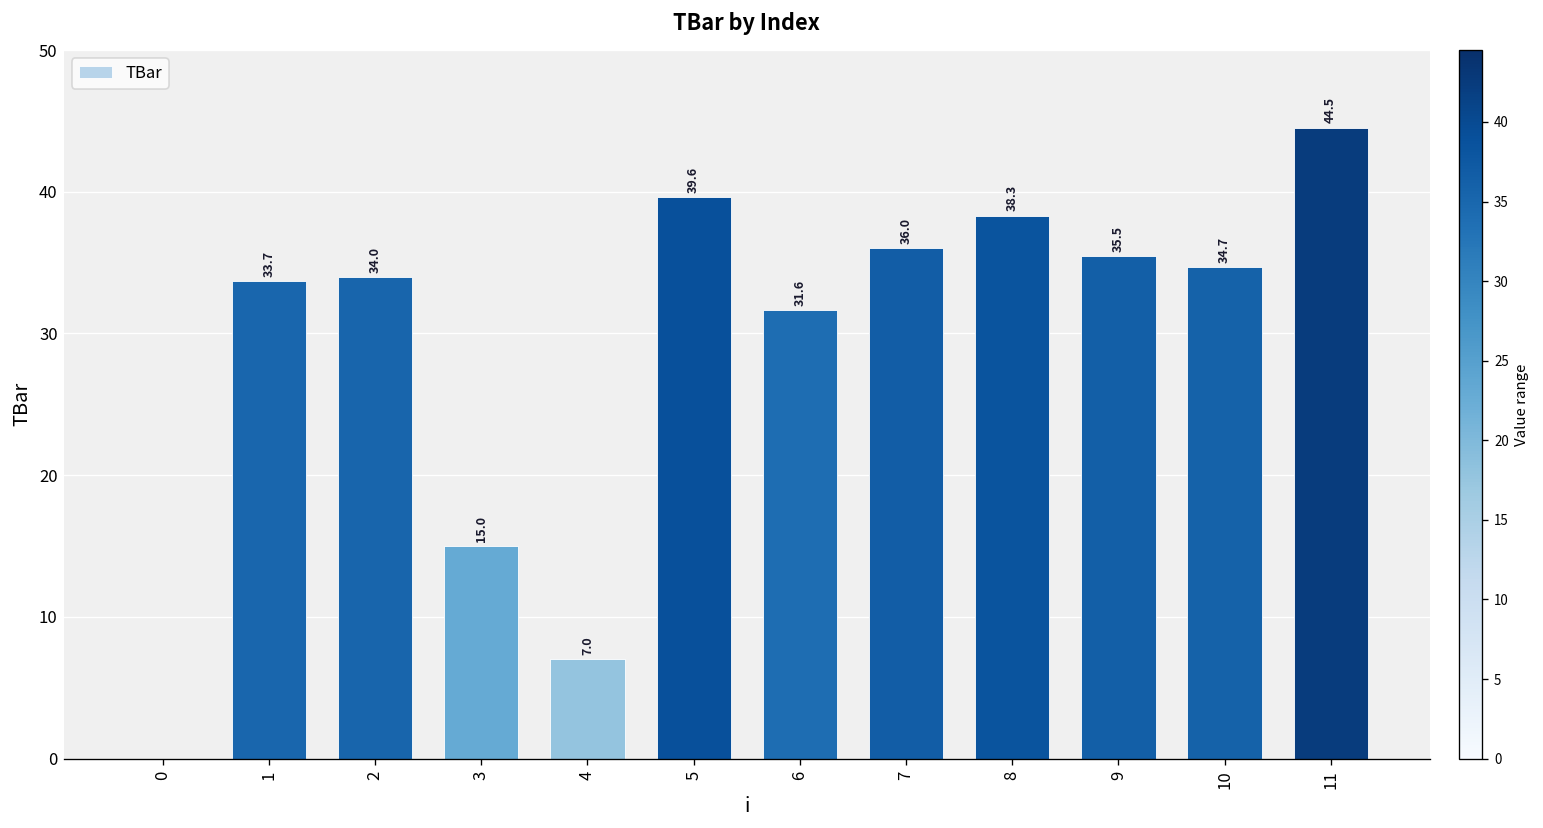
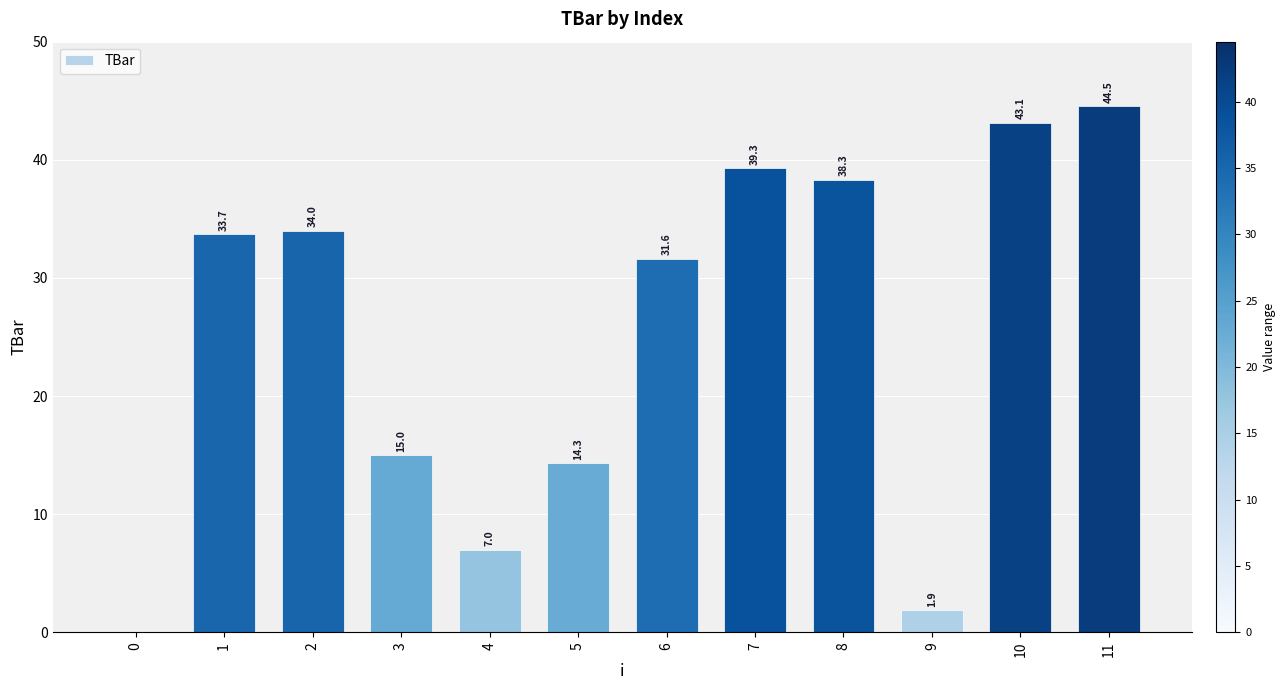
5: 39.6 -> 14.3
7: 36.0 -> 39.3
9: 35.5 -> 1.9
10: 34.7 -> 43.1
